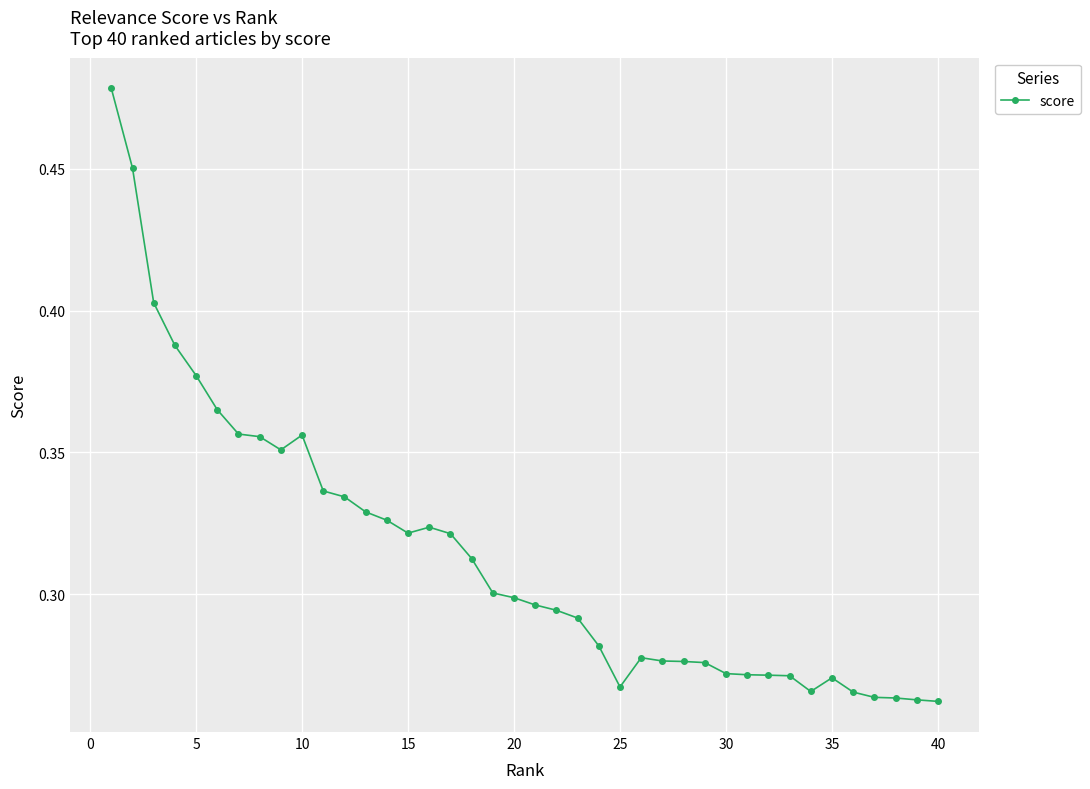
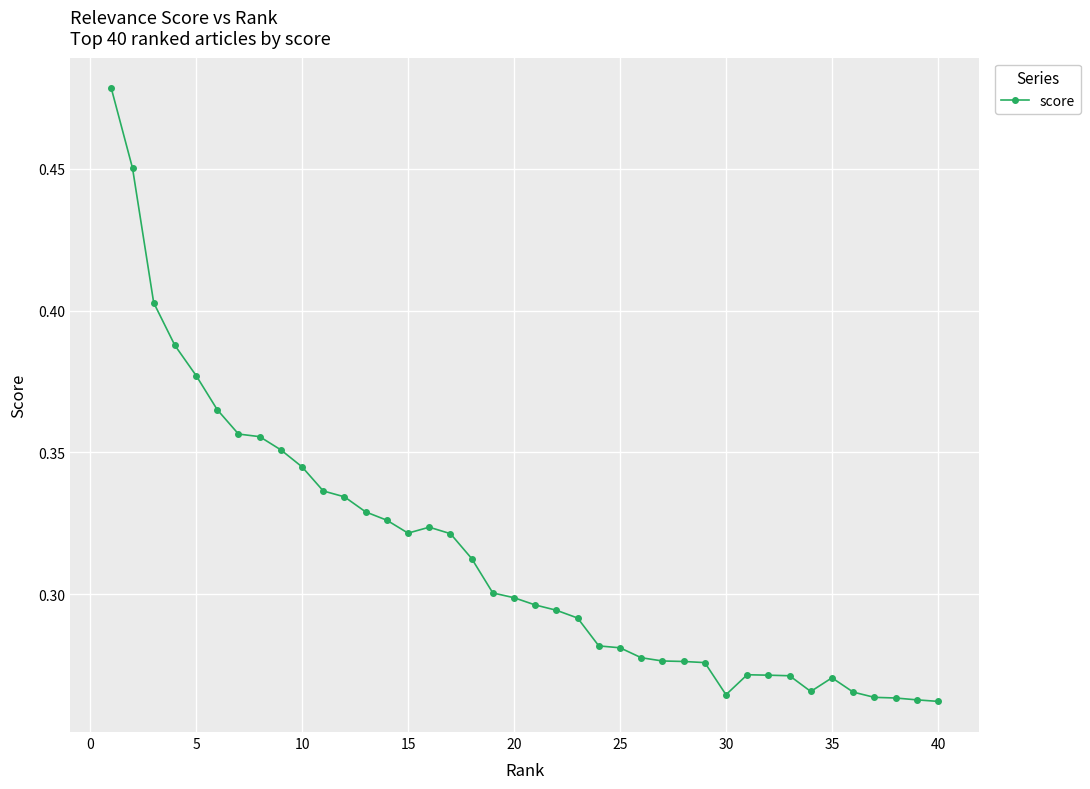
10: 0.356 -> 0.345
25: 0.267 -> 0.281
30: 0.272 -> 0.265
